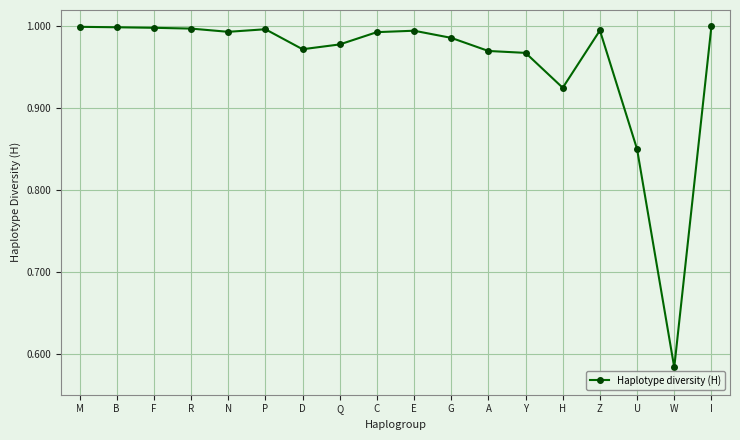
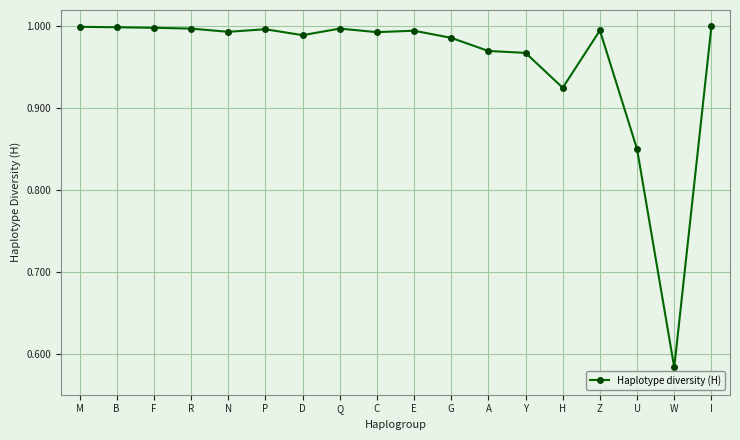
D: 0.97 -> 0.99
Q: 0.98 -> 1.00
